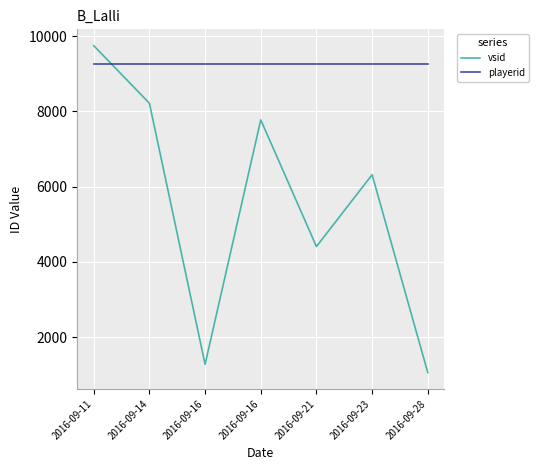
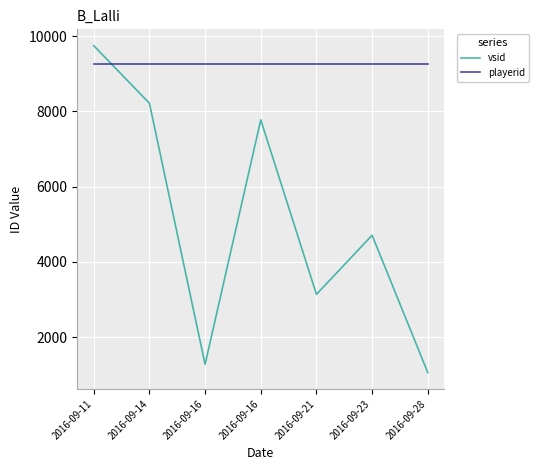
vsid, 2016-09-21: 4400 -> 3100
vsid, 2016-09-23: 6300 -> 4700
